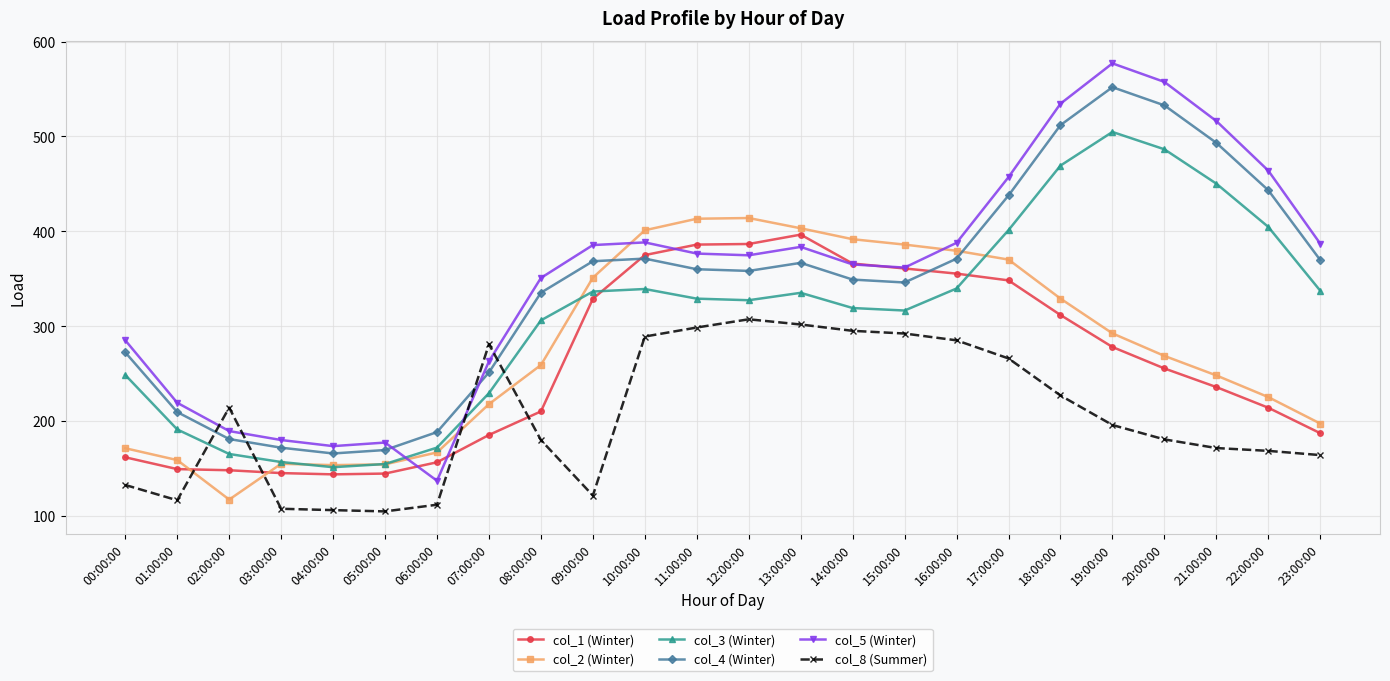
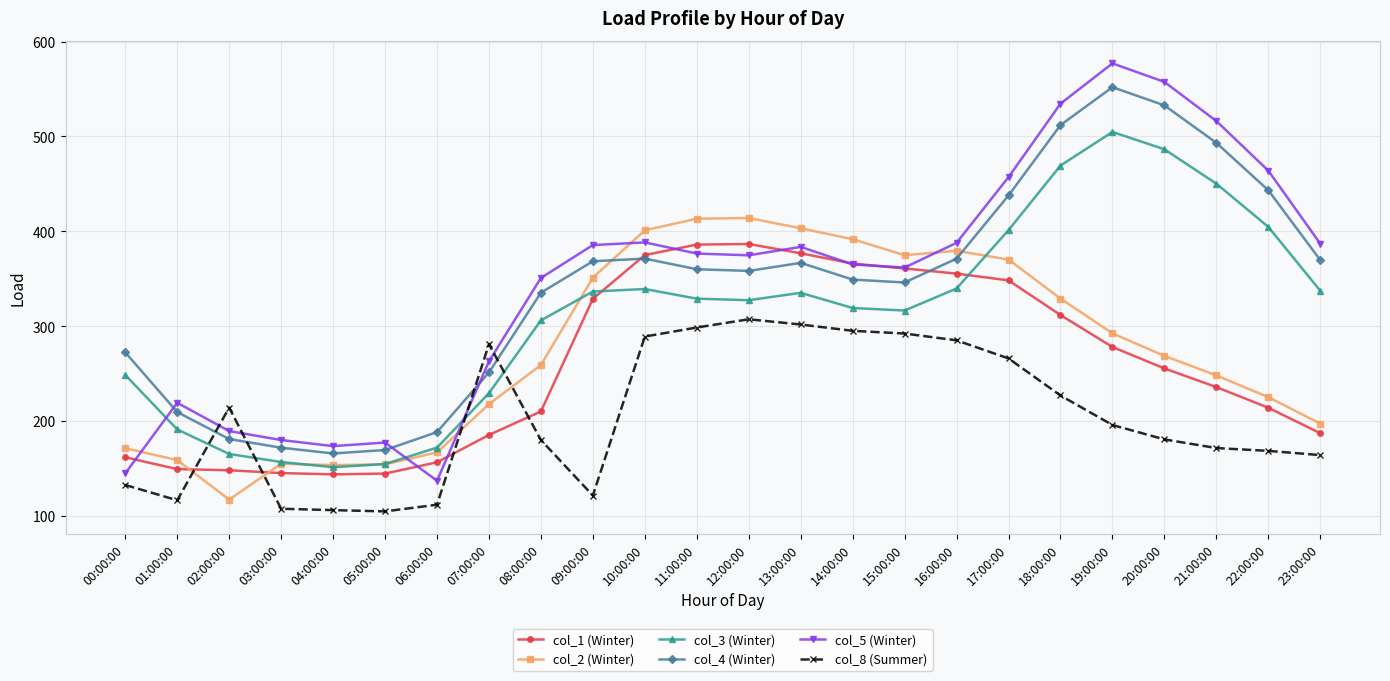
col_5 (Winter), 00:00:00: 290 -> 150
col_1 (Winter), 13:00:00: 400 -> 380
col_2 (Winter), 15:00:00: 390 -> 370
